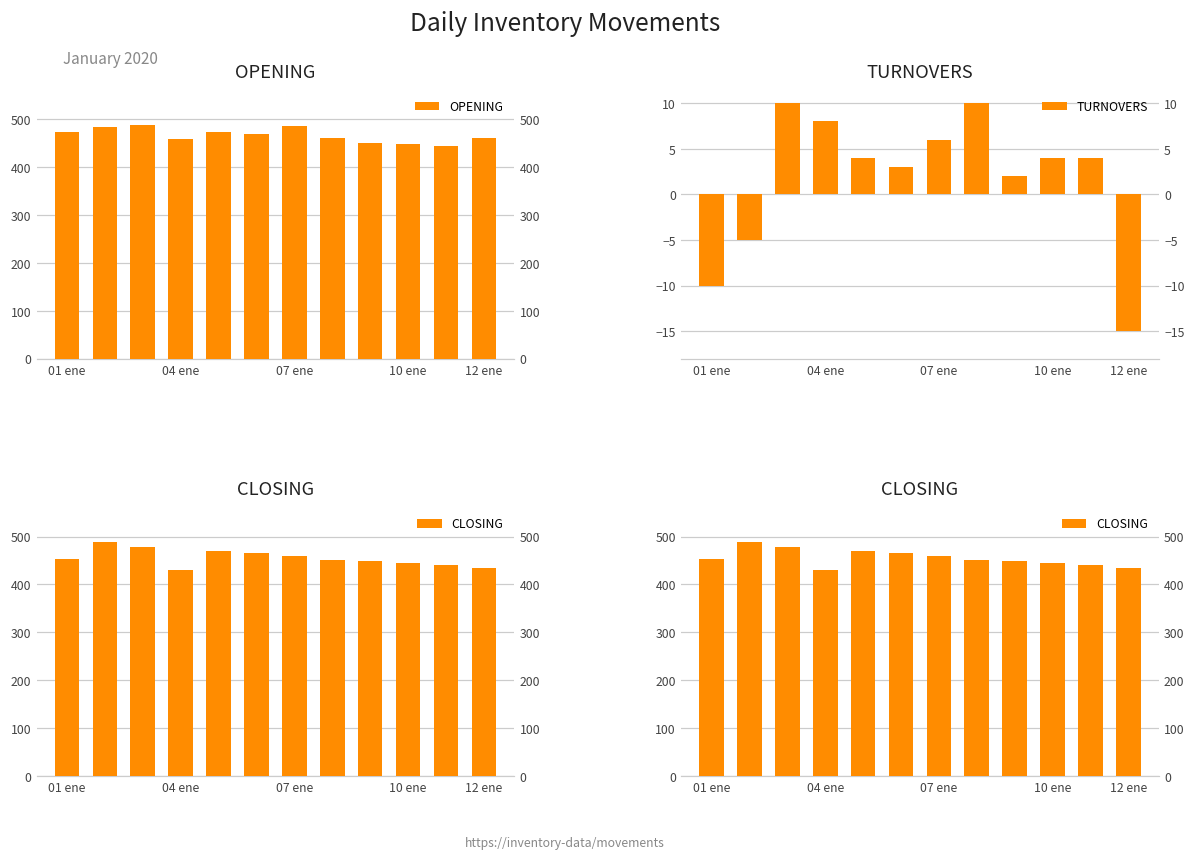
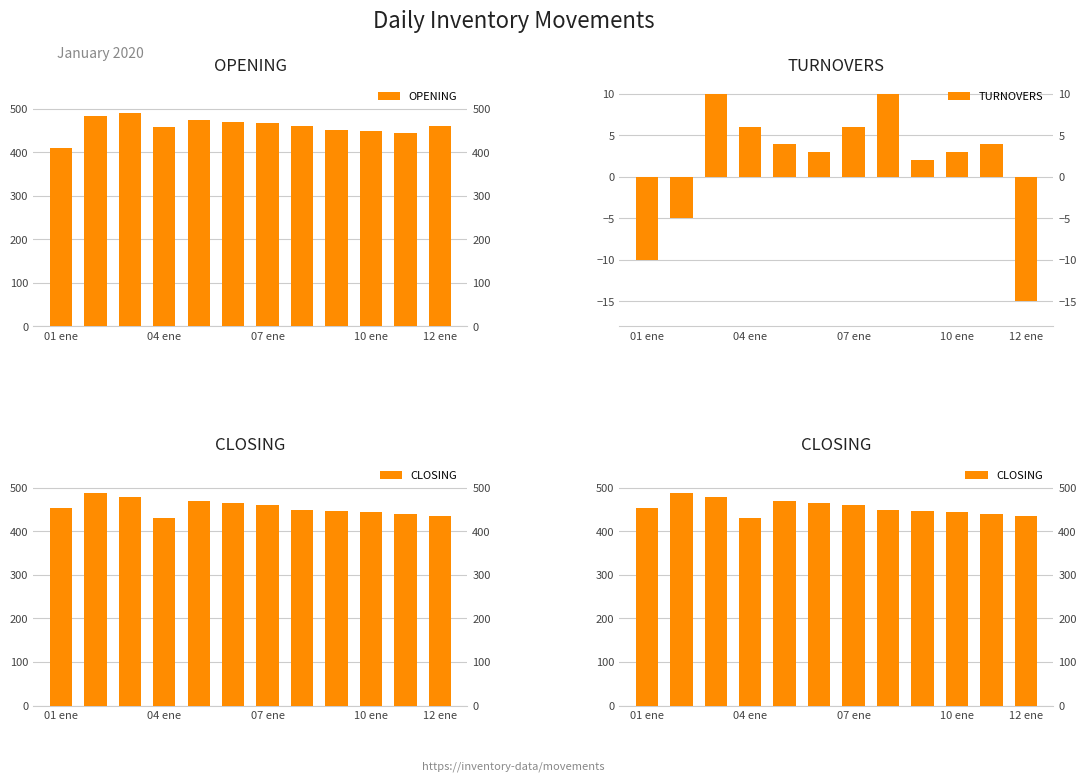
OPENING, 01 ene: 470 -> 410
OPENING, 07 ene: 490 -> 470
TURNOVERS, 04 ene: 8 -> 6
TURNOVERS, 10 ene: 4 -> 3
